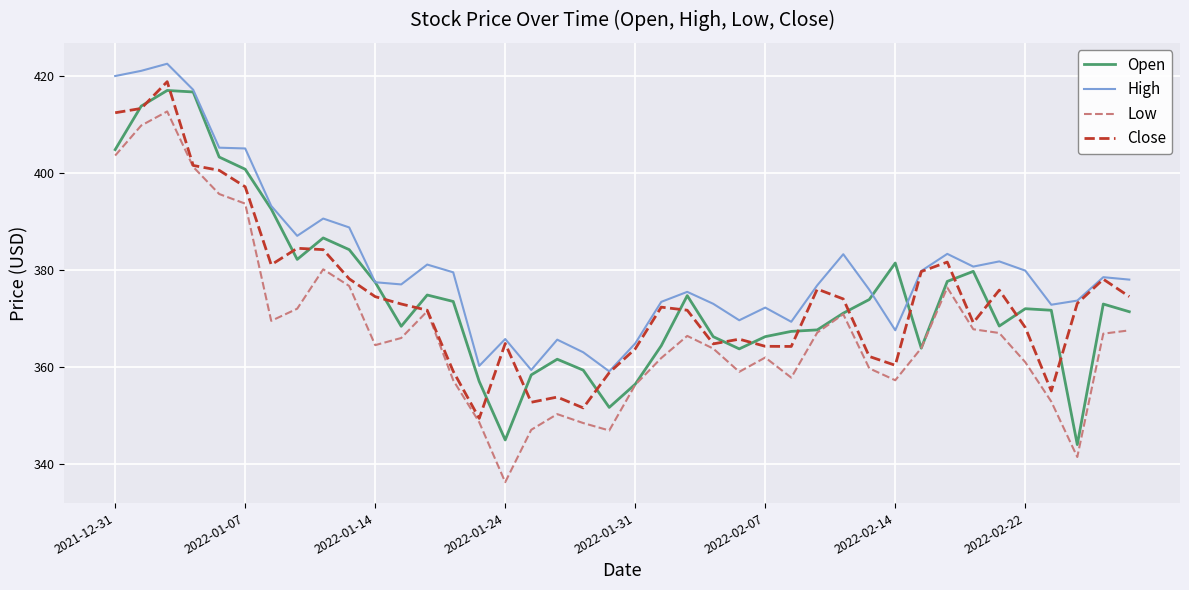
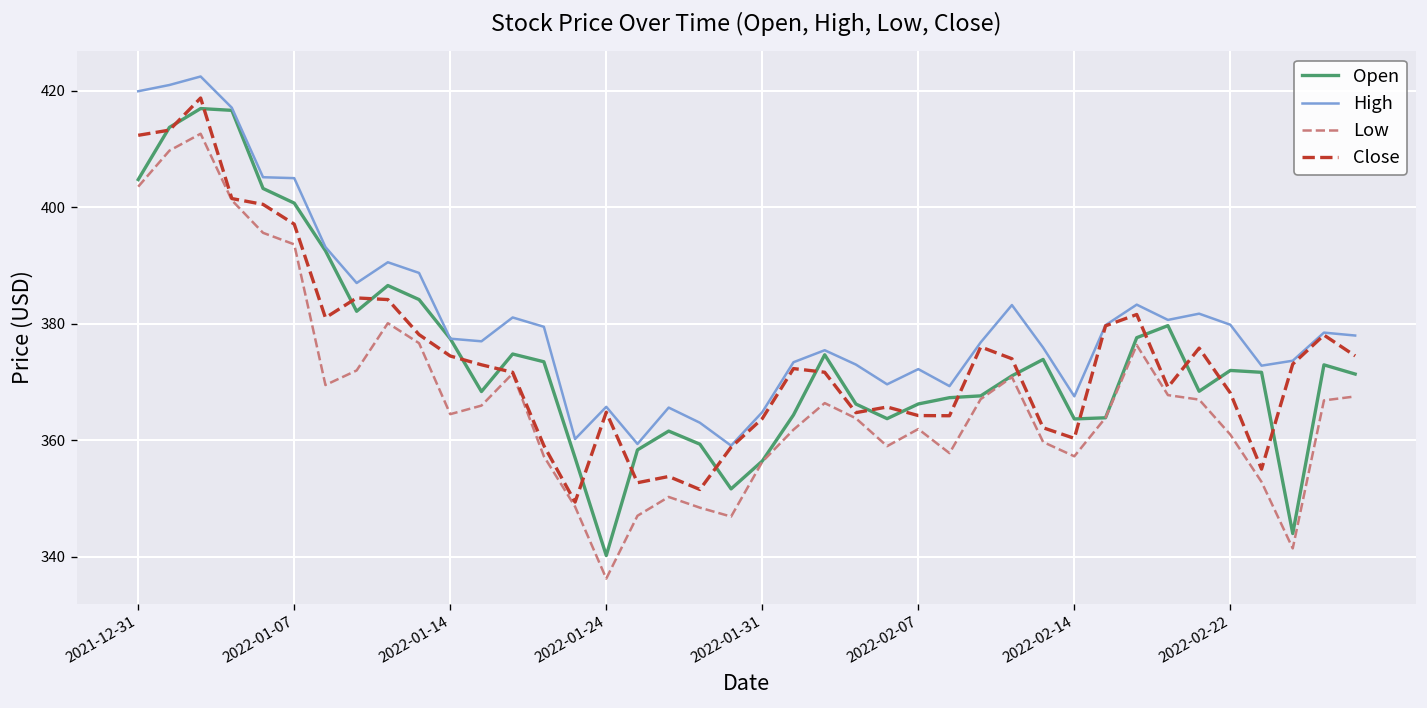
Open, 2022-01-24: 345 -> 340
Open, 2022-02-14: 381 -> 364
